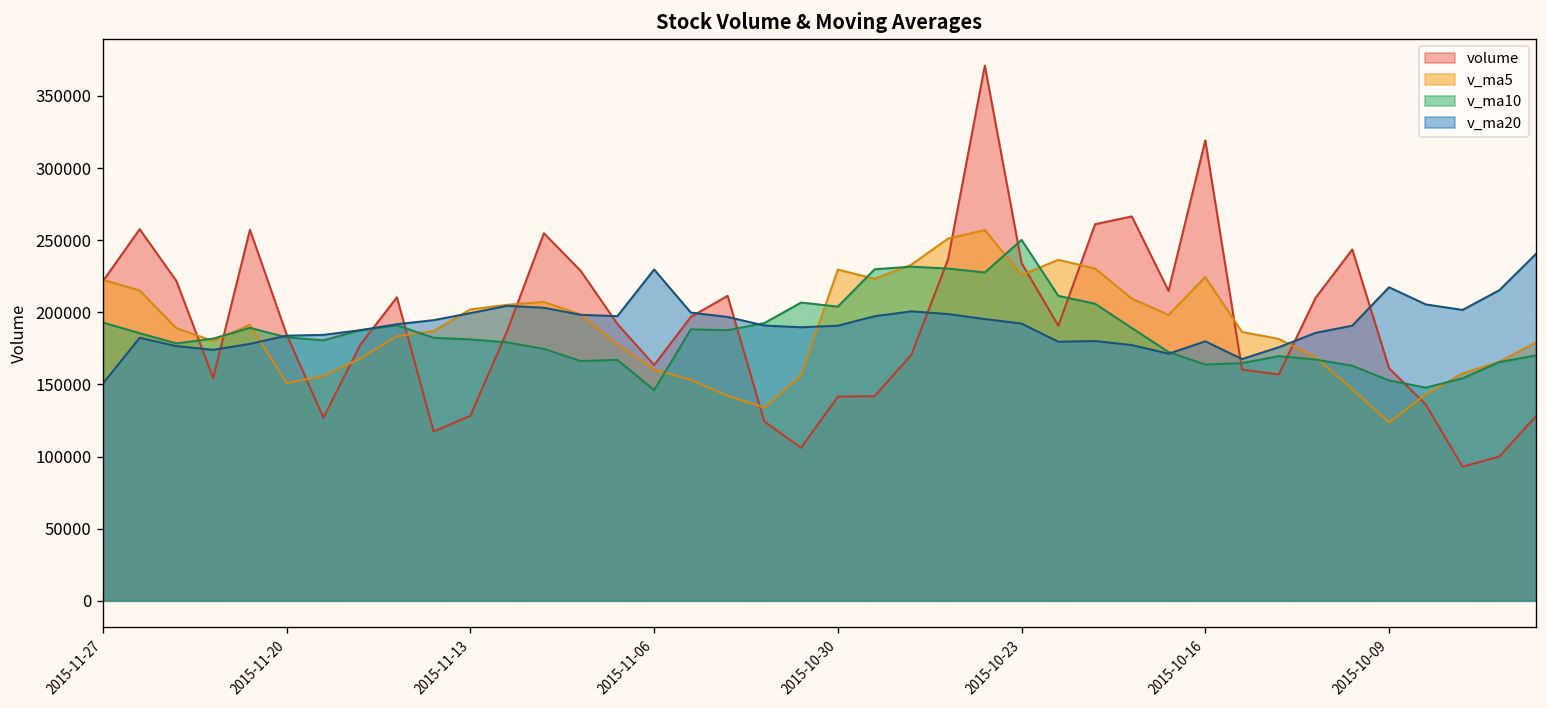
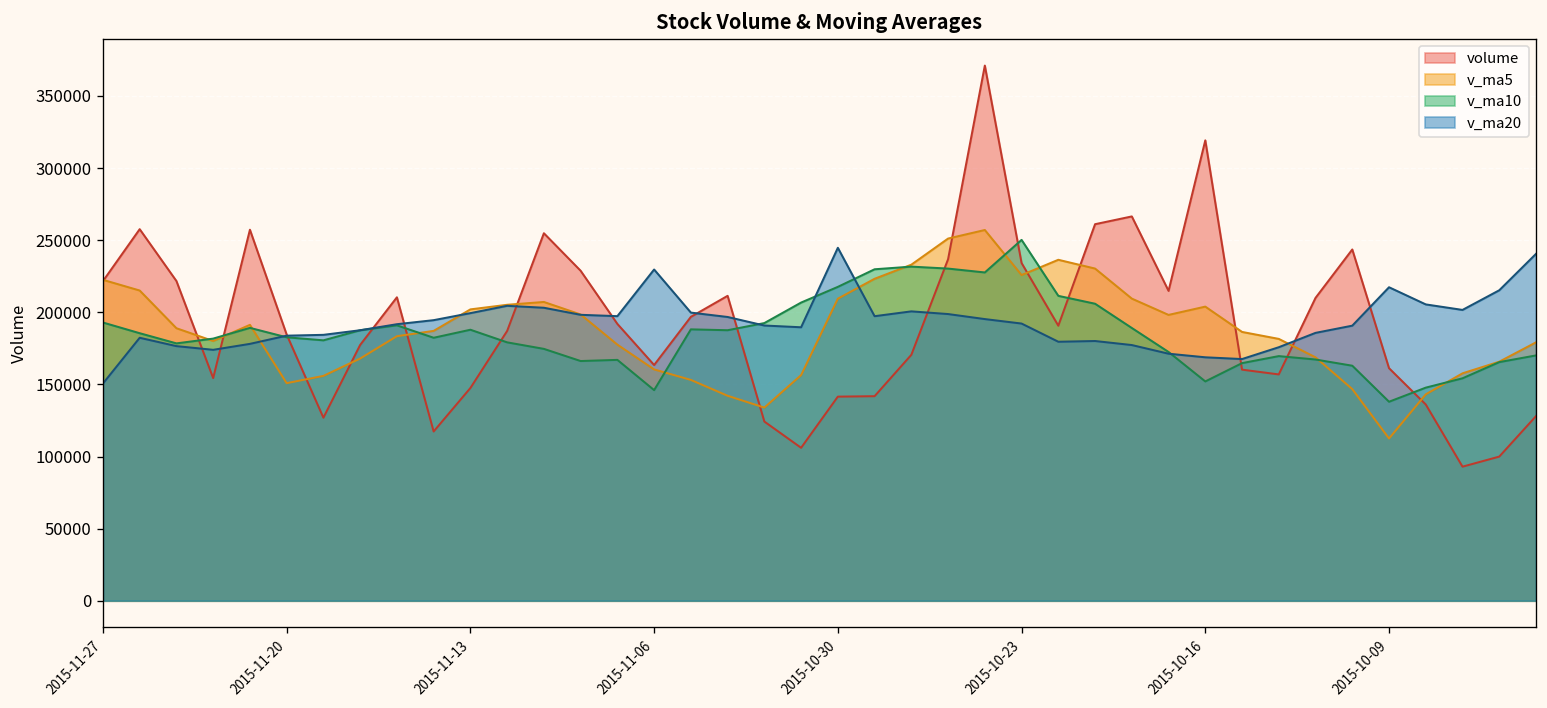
volume, 2015-11-13: 128000 -> 147000
v_ma10, 2015-11-13: 181000 -> 188000
v_ma5, 2015-10-30: 230000 -> 209000
v_ma10, 2015-10-30: 204000 -> 218000
v_ma20, 2015-10-30: 191000 -> 245000
v_ma5, 2015-10-16: 224000 -> 204000
v_ma10, 2015-10-16: 164000 -> 152000
v_ma20, 2015-10-16: 180000 -> 169000
v_ma5, 2015-10-09: 124000 -> 112000
v_ma10, 2015-10-09: 153000 -> 138000
